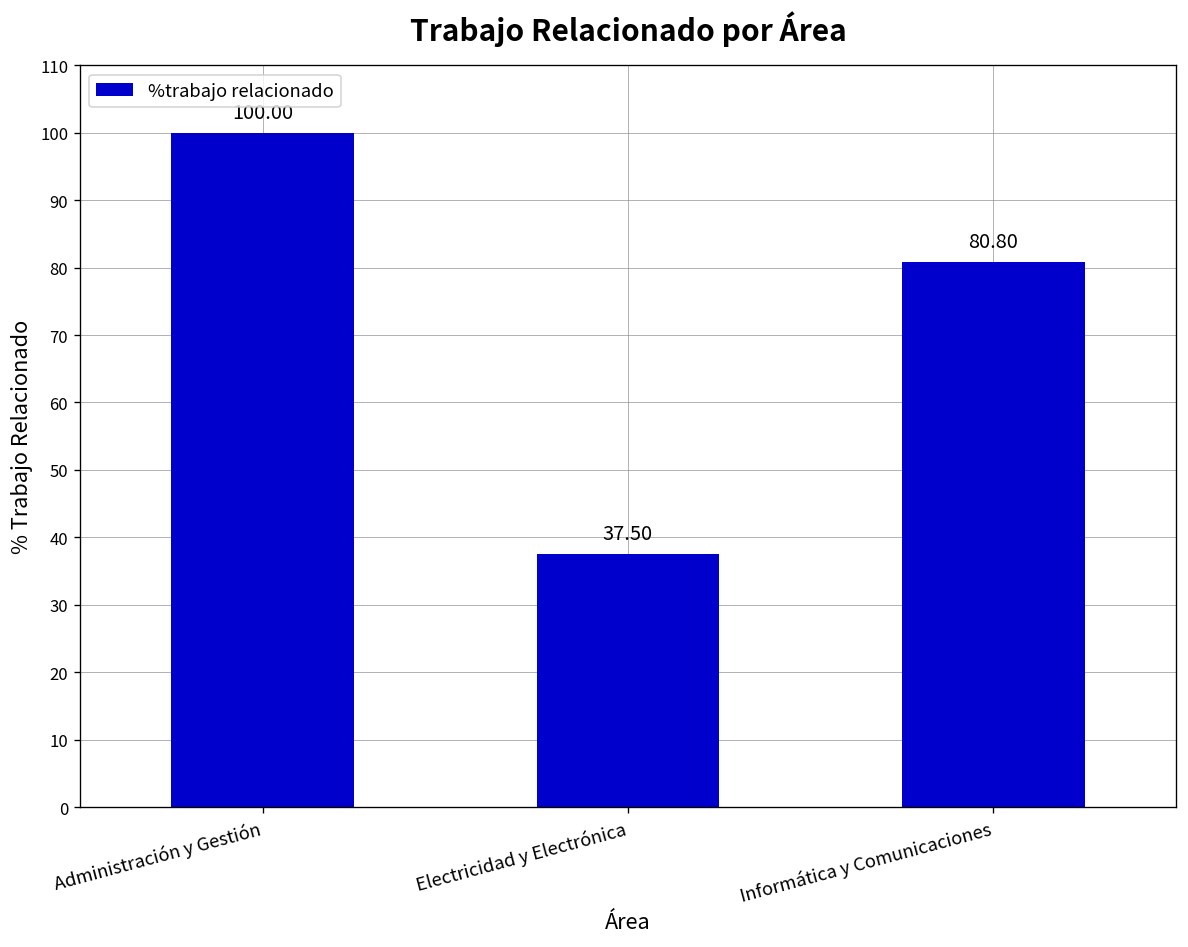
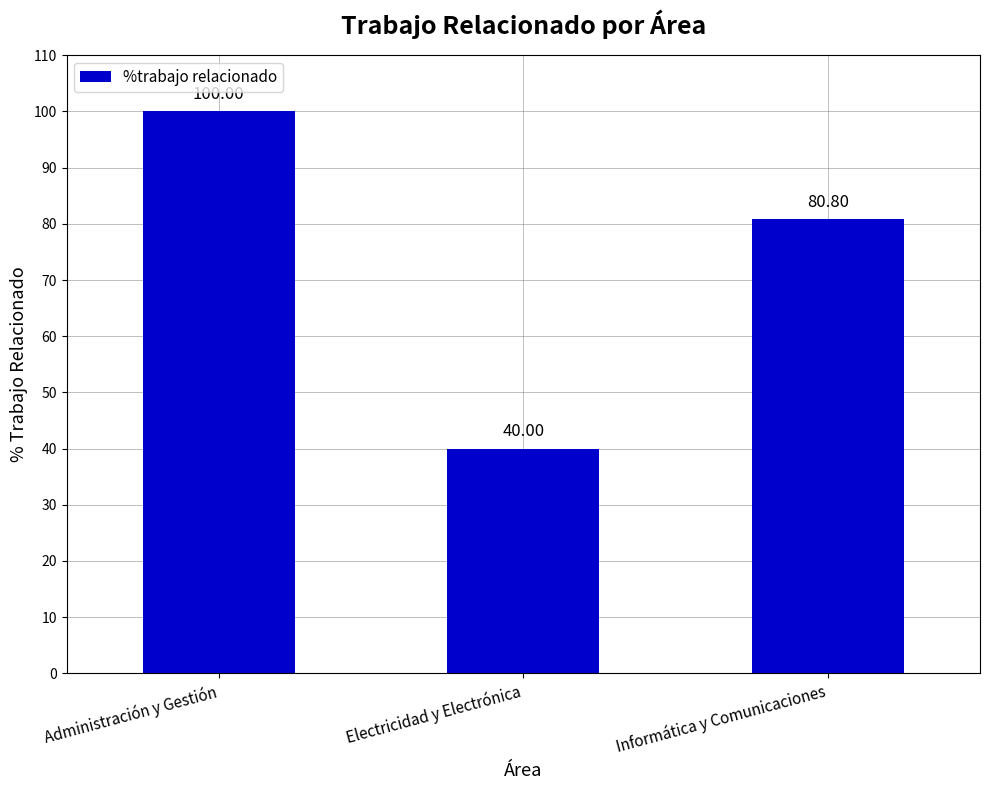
Electricidad y Electrónica: 37.50 -> 40.00
